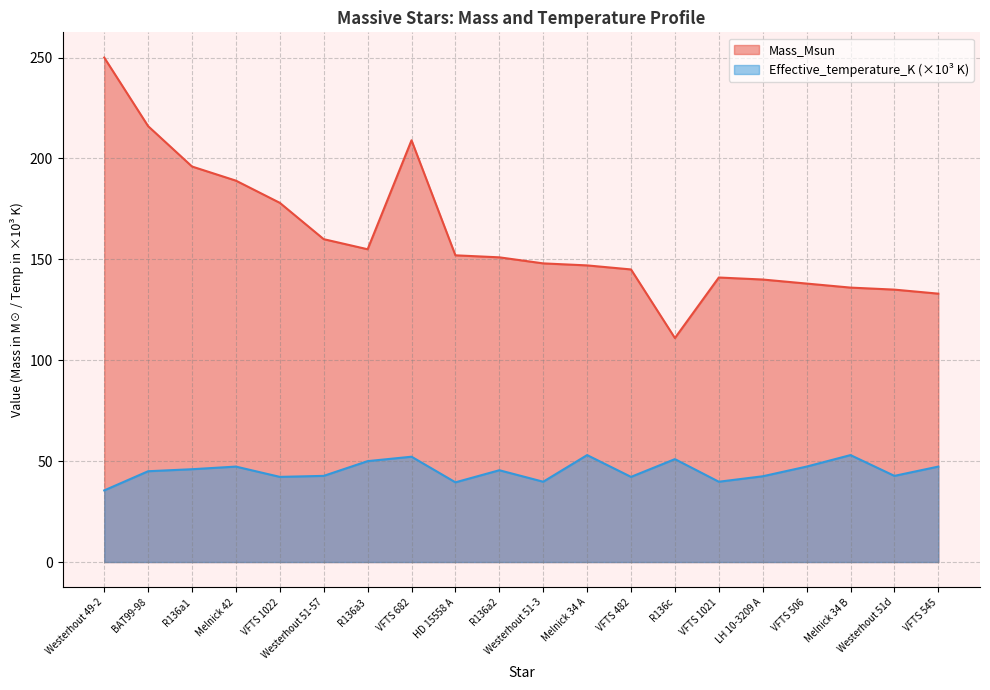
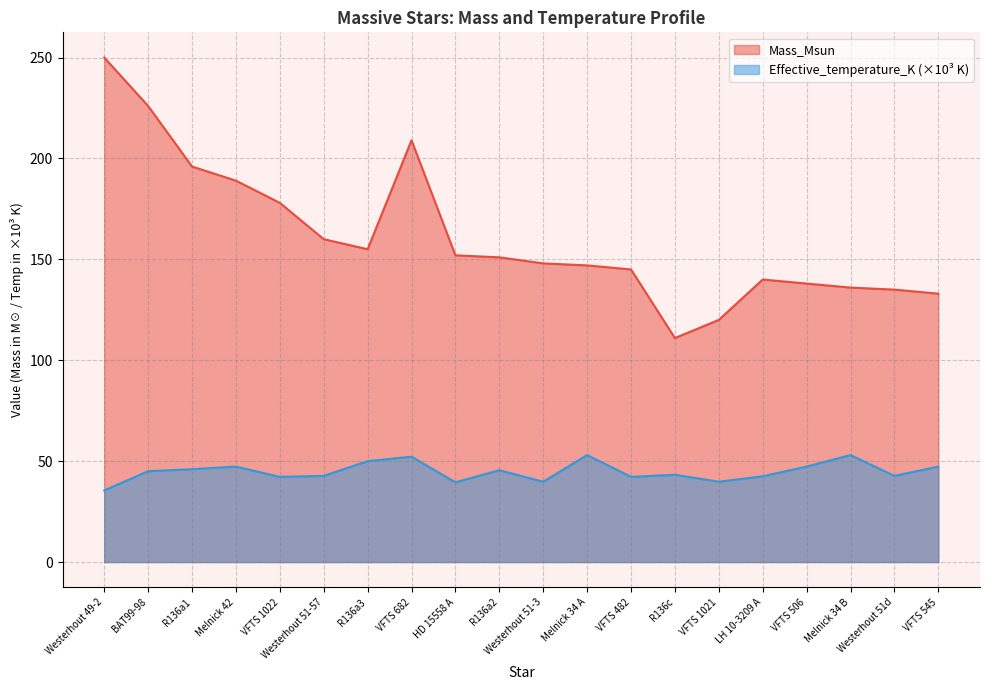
Mass_Msun, BAT99-98: 216 -> 226
Effective_temperature_K (×10³ K), R136c: 51 -> 43
Mass_Msun, VFTS 1021: 141 -> 120
